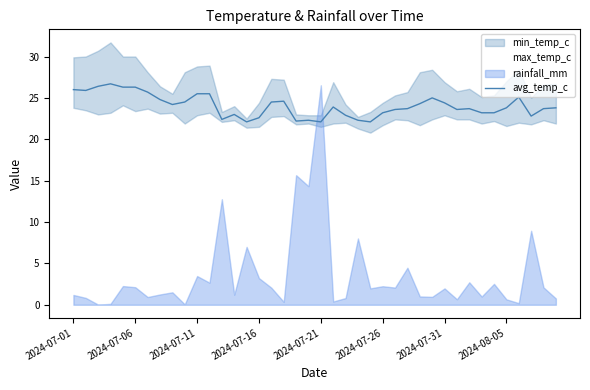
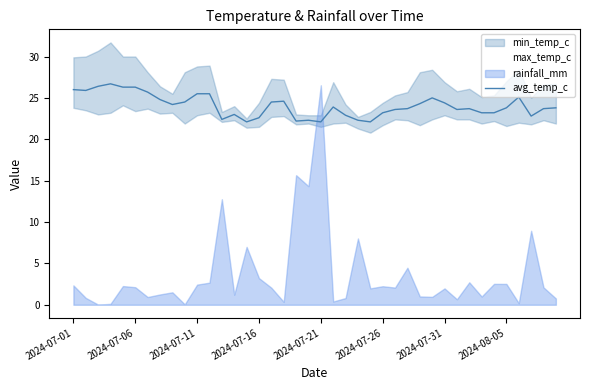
rainfall_mm, 2024-07-01: 1 -> 2
rainfall_mm, 2024-07-11: 3 -> 2
rainfall_mm, 2024-08-05: 1 -> 3
